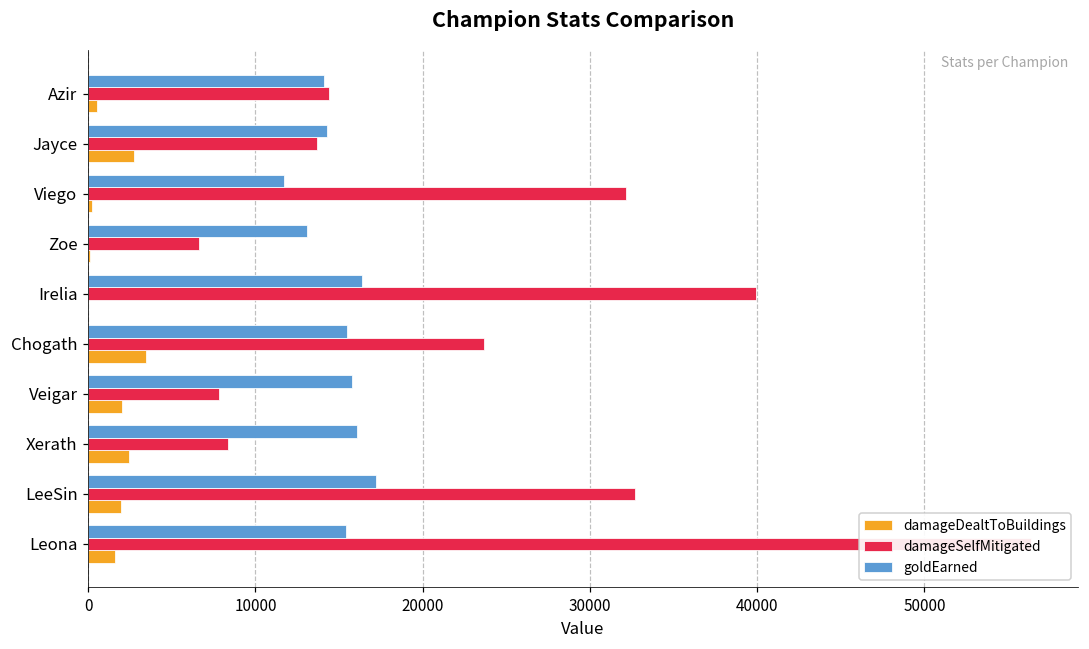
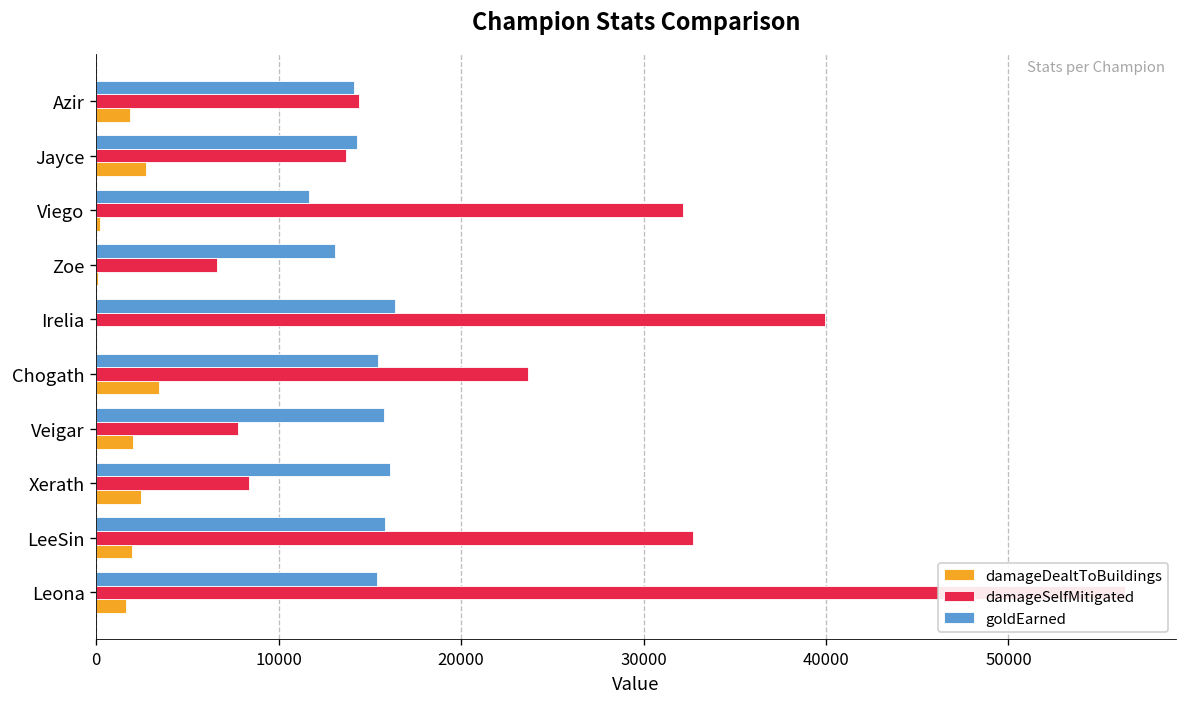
damageDealtToBuildings, Azir: 500 -> 1800
goldEarned, LeeSin: 17200 -> 15800
